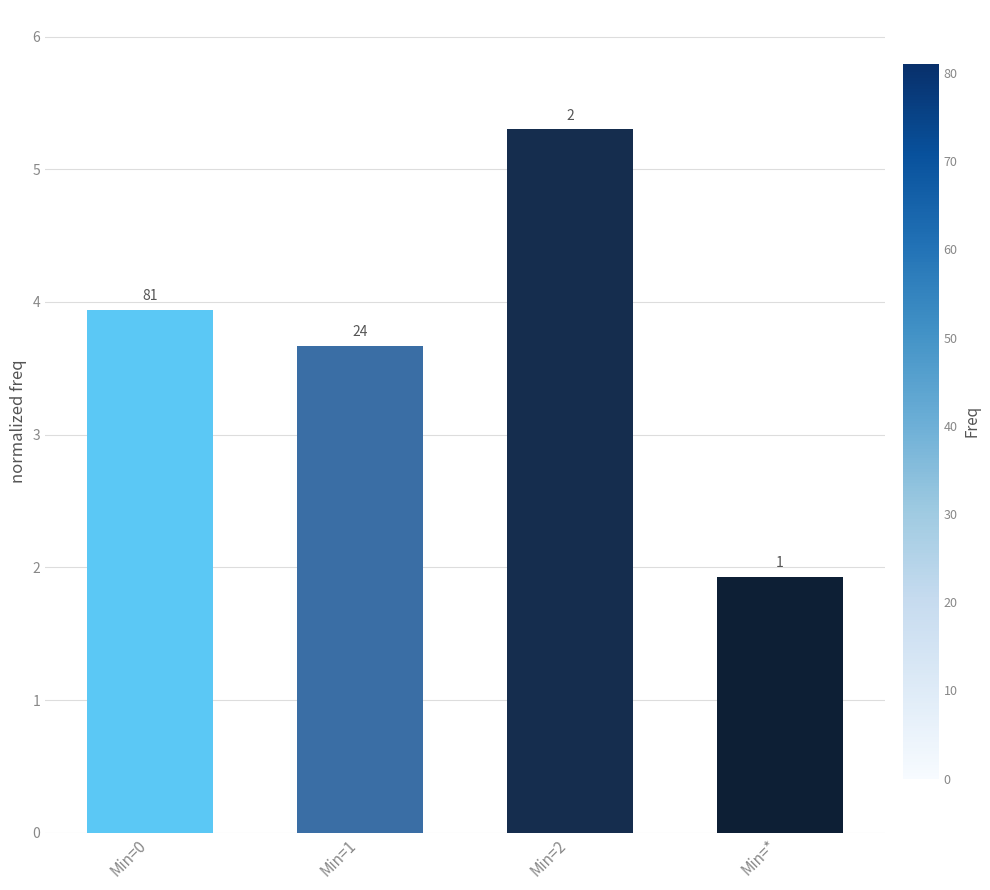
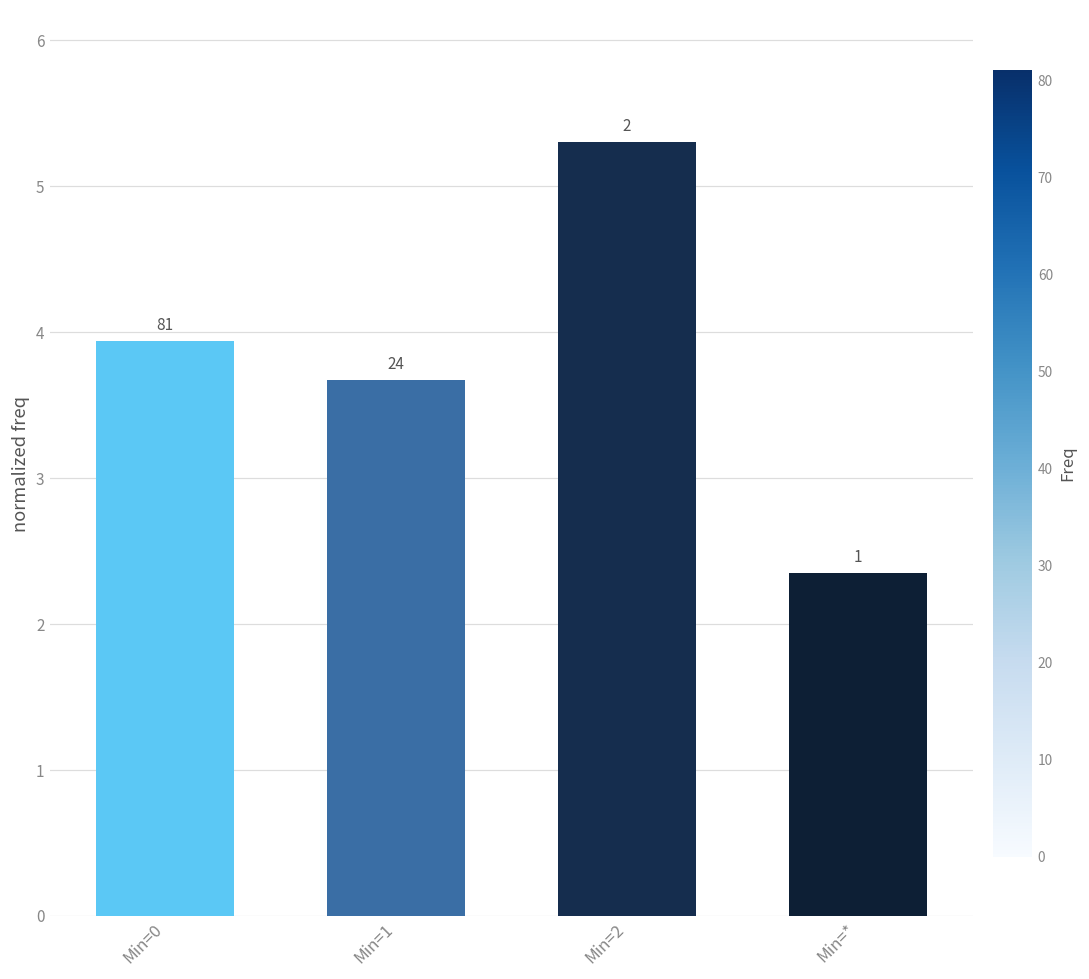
Min=*: 1.93 -> 2.35
